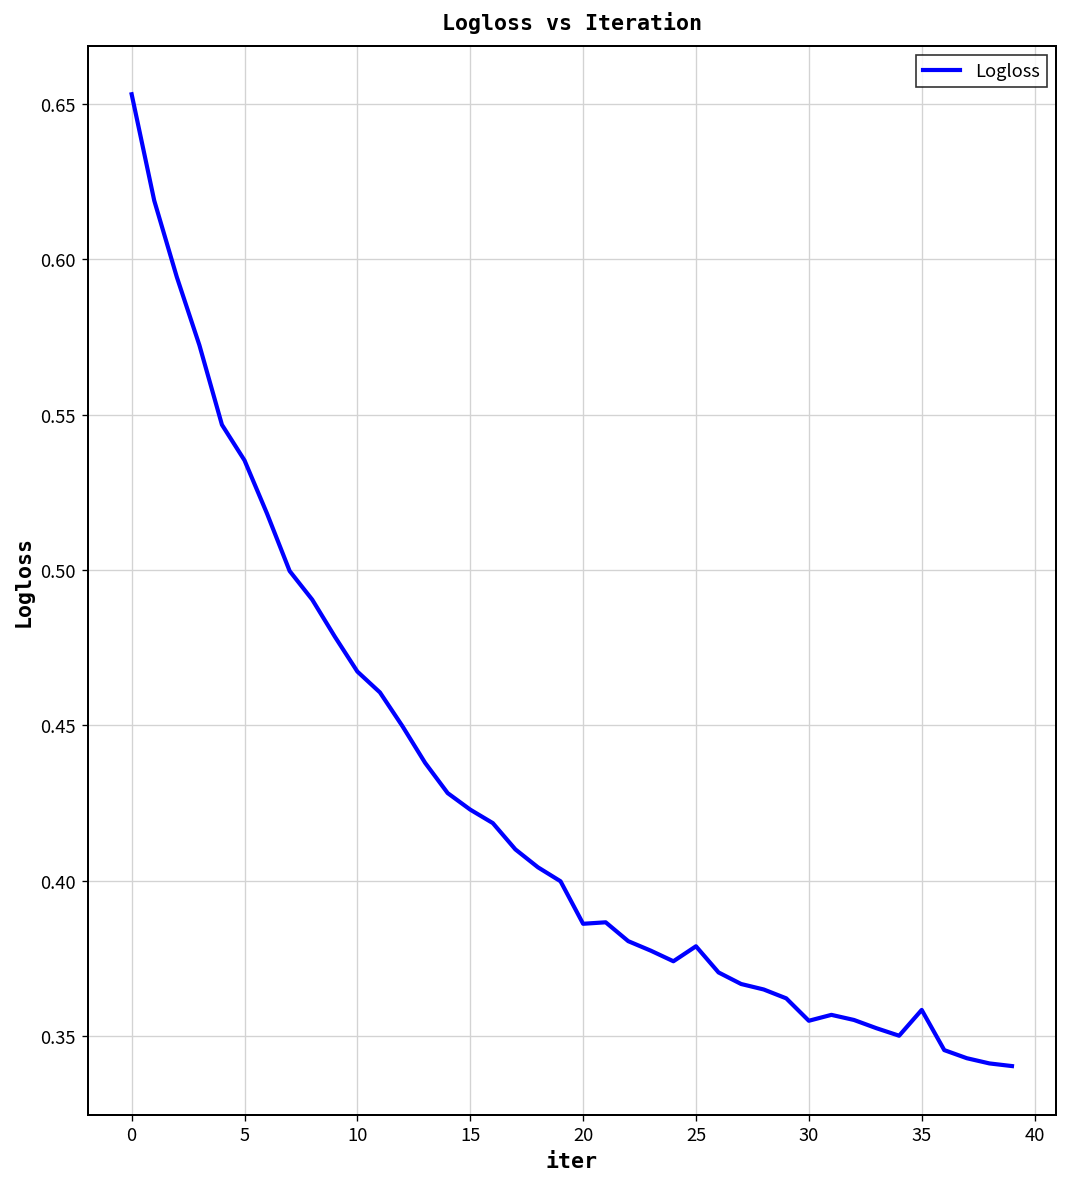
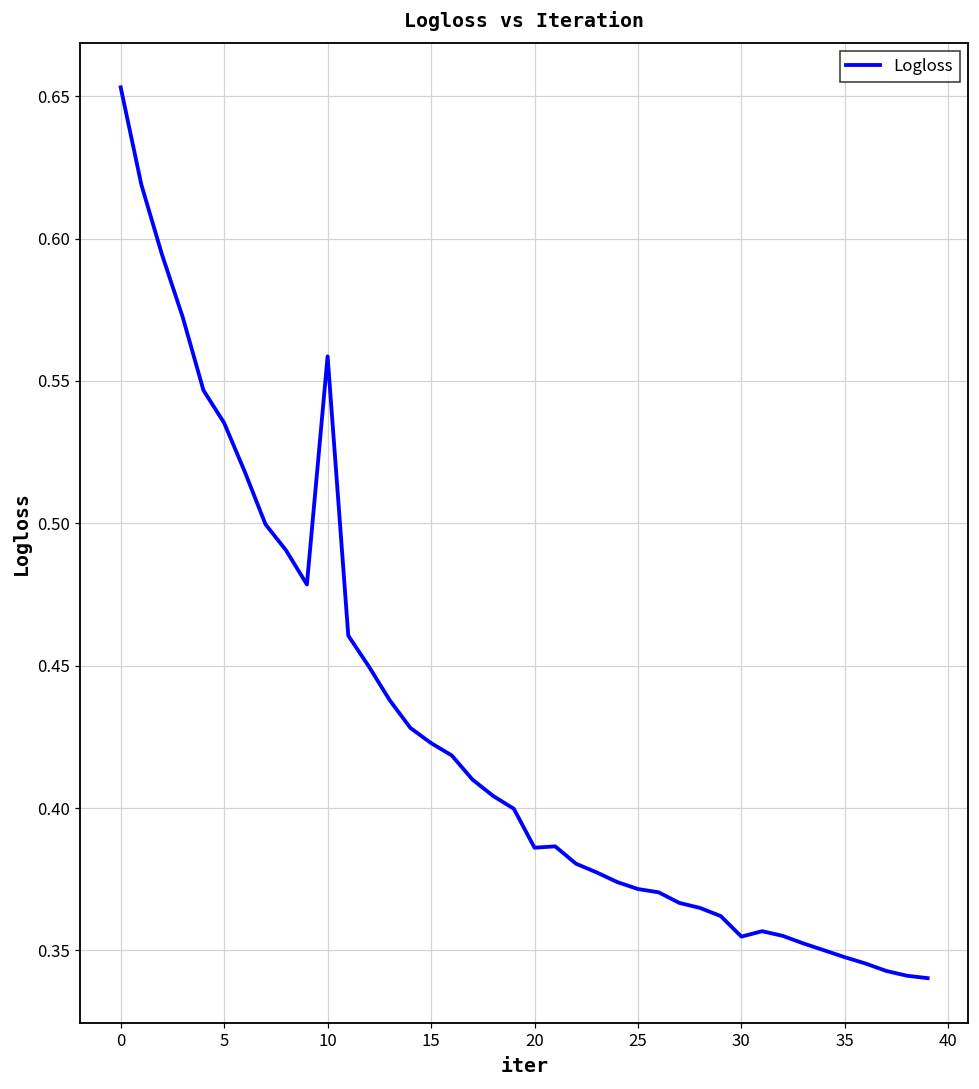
10: 0.467 -> 0.559
25: 0.379 -> 0.372
35: 0.358 -> 0.348
